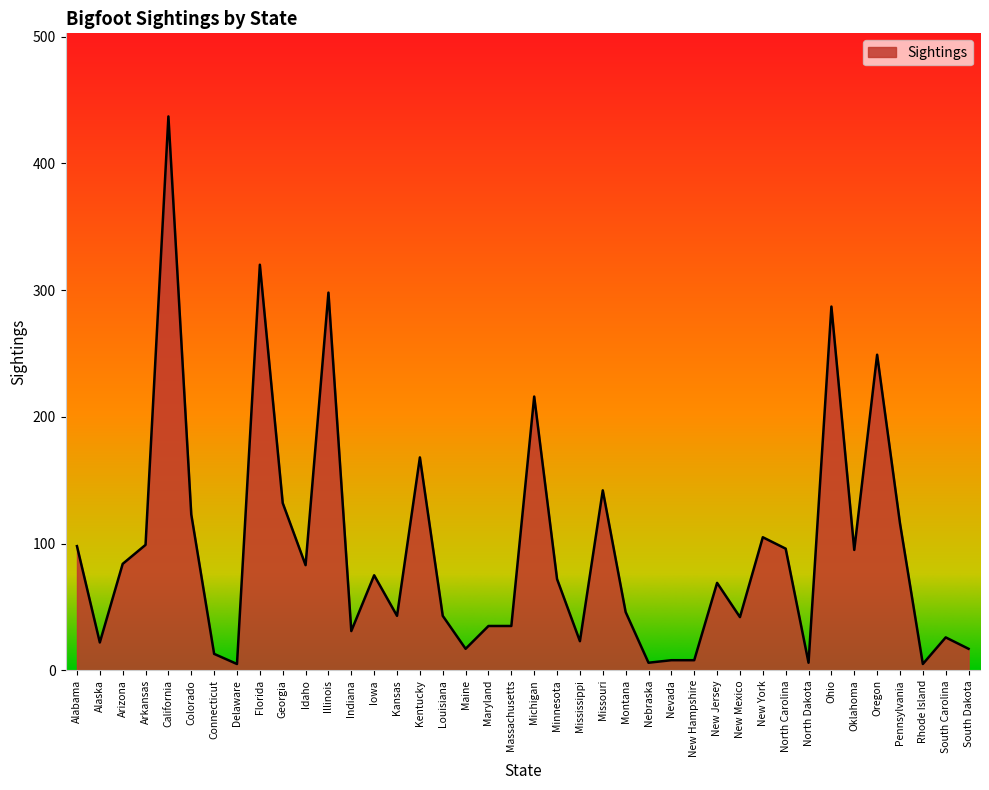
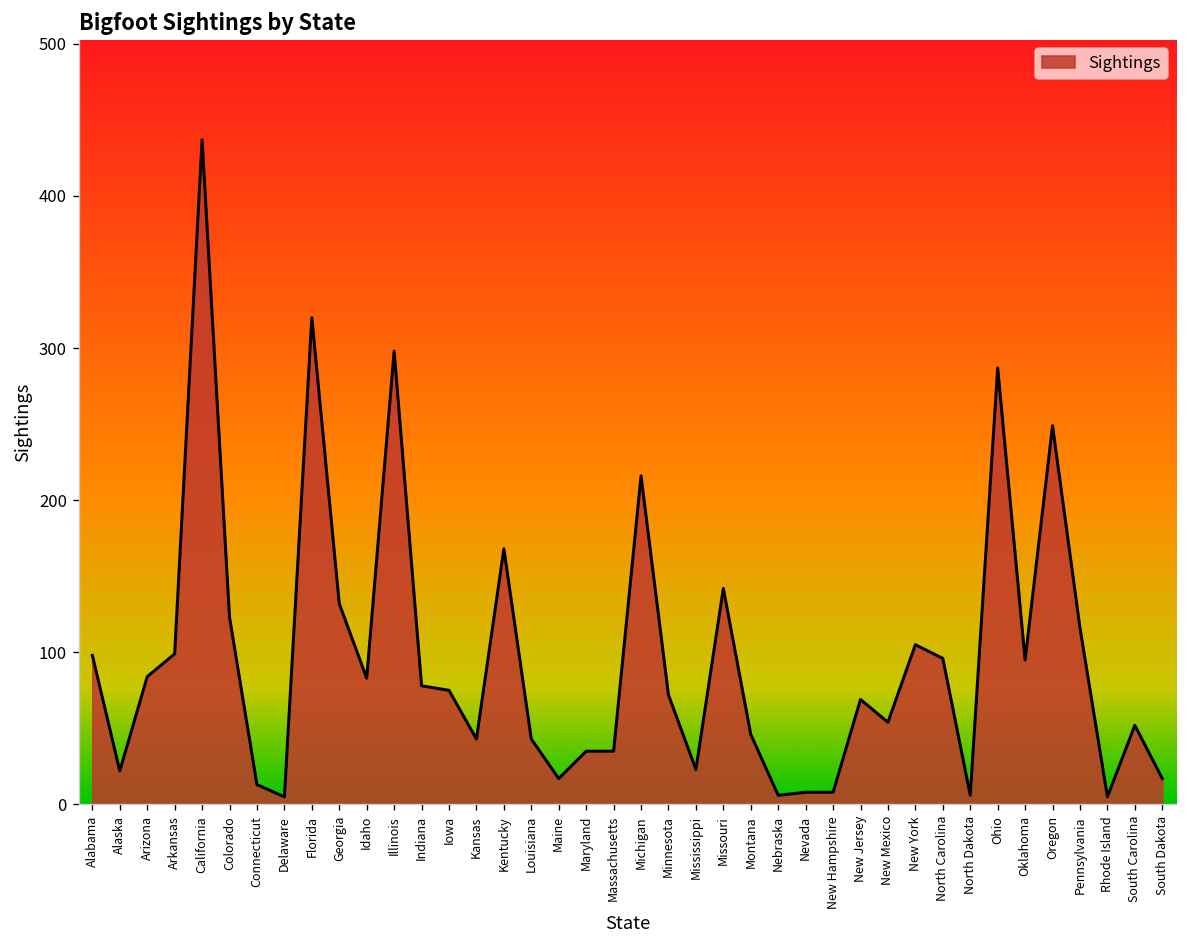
Indiana: 31 -> 78
New Mexico: 42 -> 54
South Carolina: 26 -> 52
